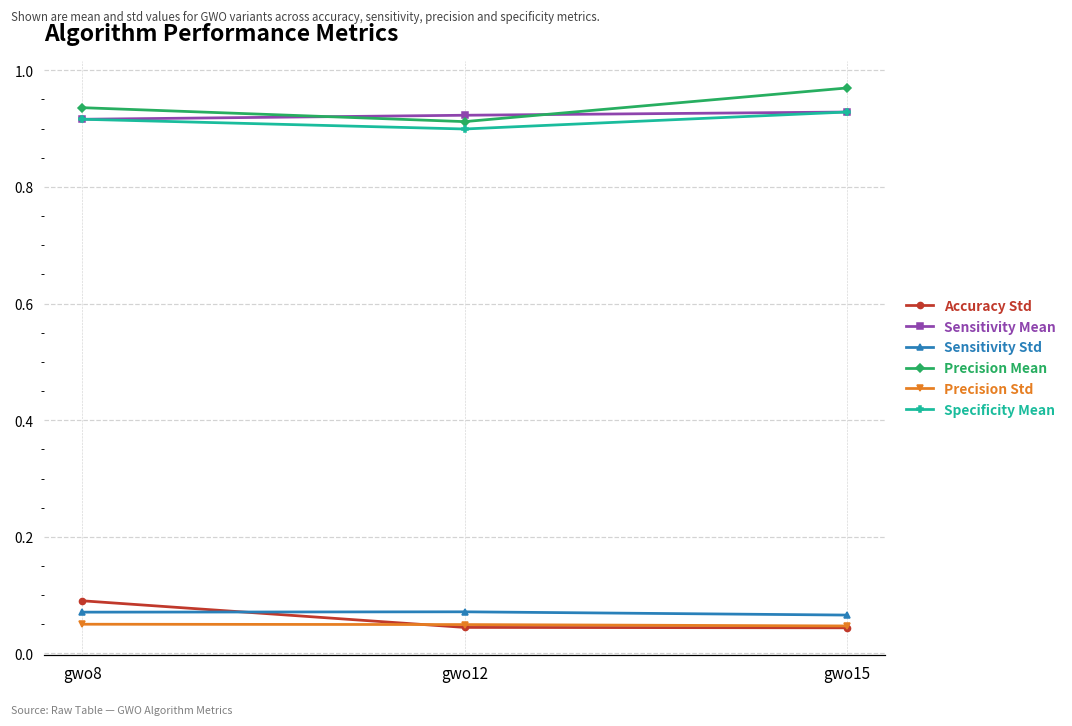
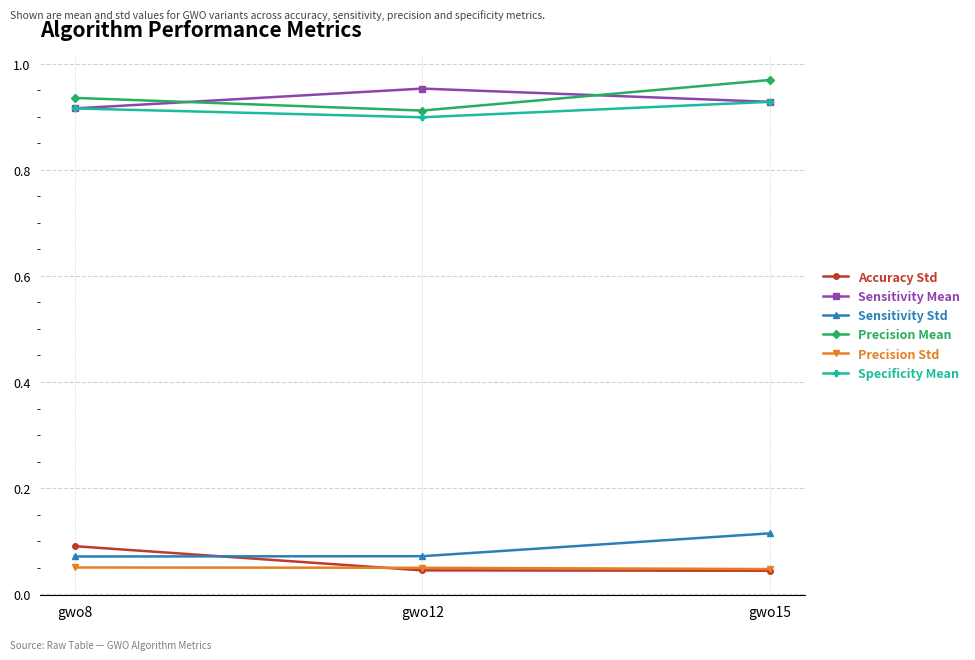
Sensitivity Mean, gwo12: 0.92 -> 0.95
Sensitivity Std, gwo15: 0.07 -> 0.11
